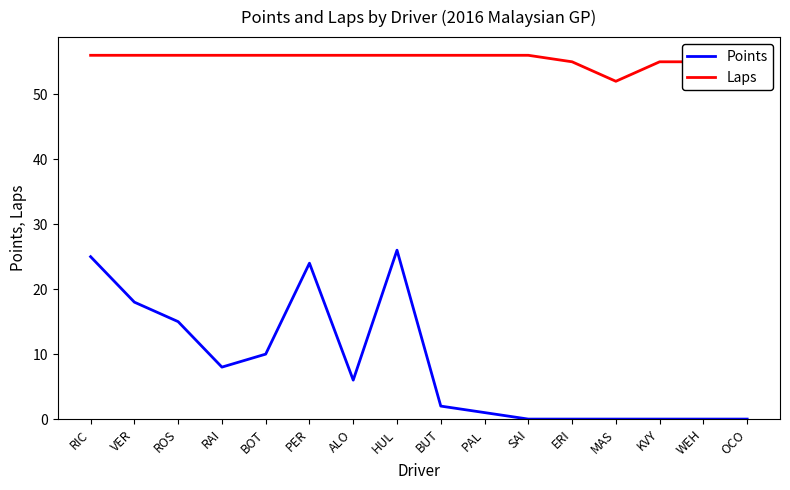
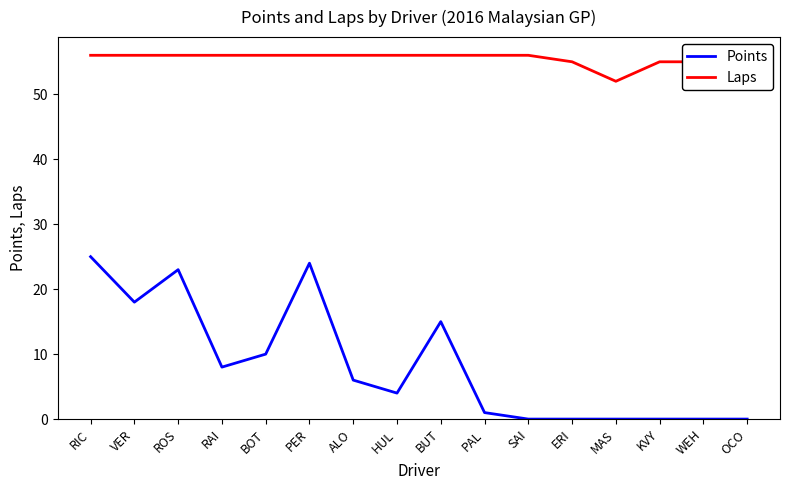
Points, ROS: 15 -> 23
Points, HUL: 26 -> 4
Points, BUT: 2 -> 15
